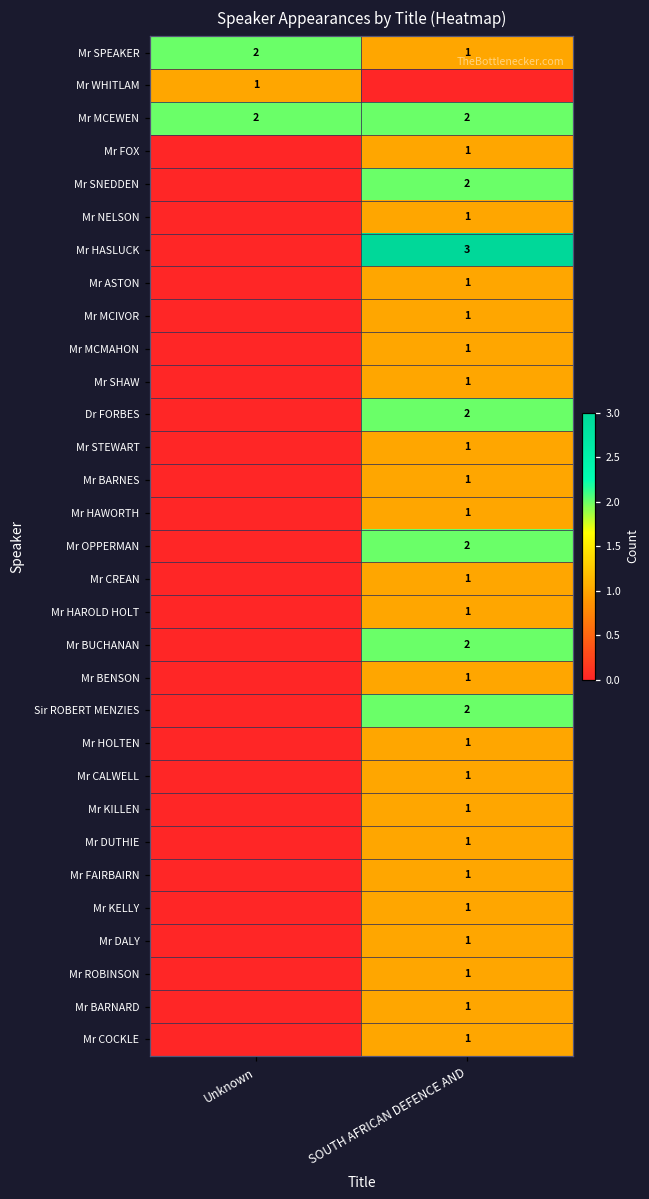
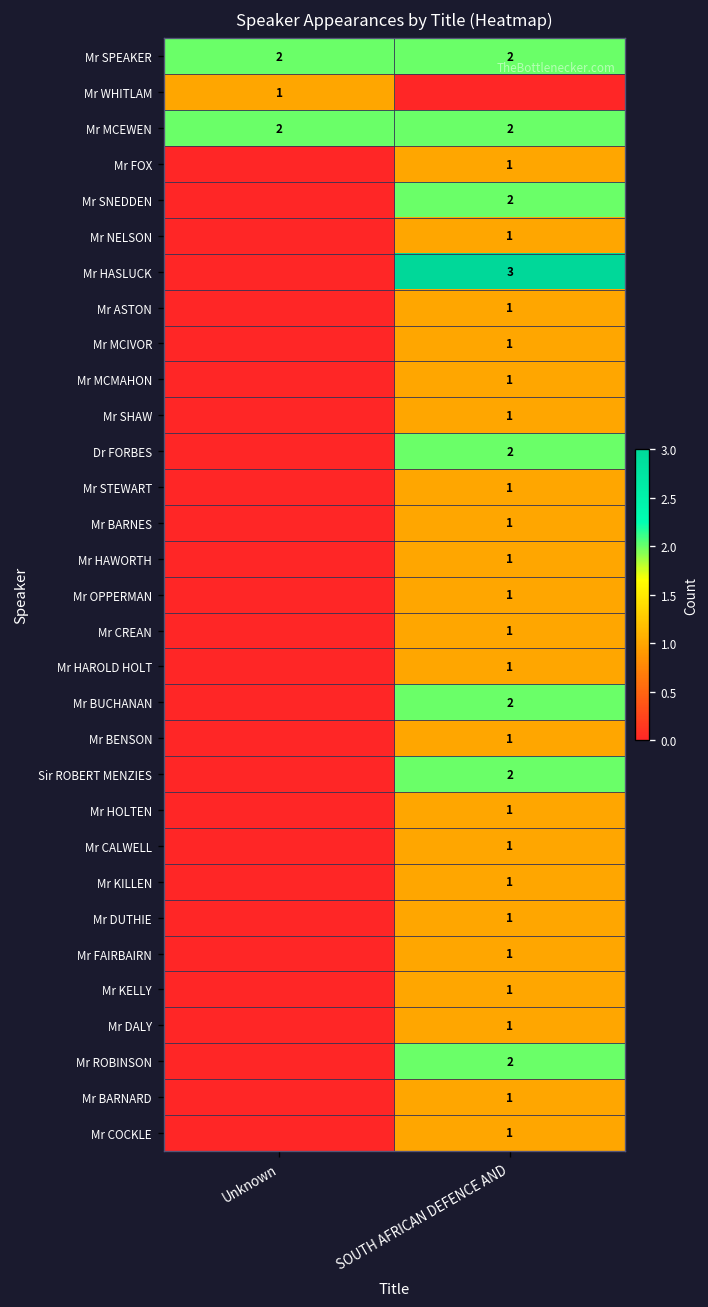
Mr SPEAKER, SOUTH AFRICAN DEFENCE AND: 1 -> 2
Mr OPPERMAN, SOUTH AFRICAN DEFENCE AND: 2 -> 1
Mr ROBINSON, SOUTH AFRICAN DEFENCE AND: 1 -> 2
